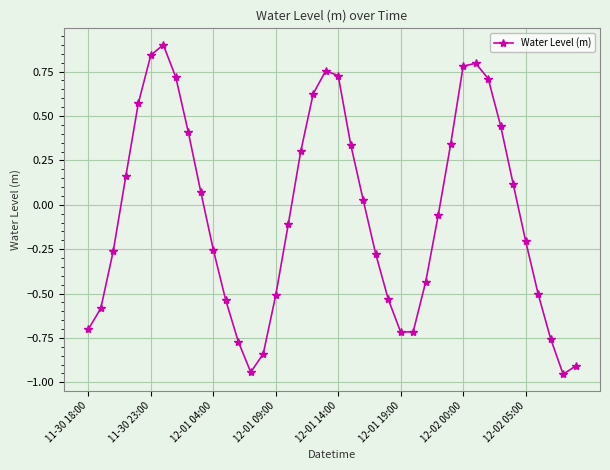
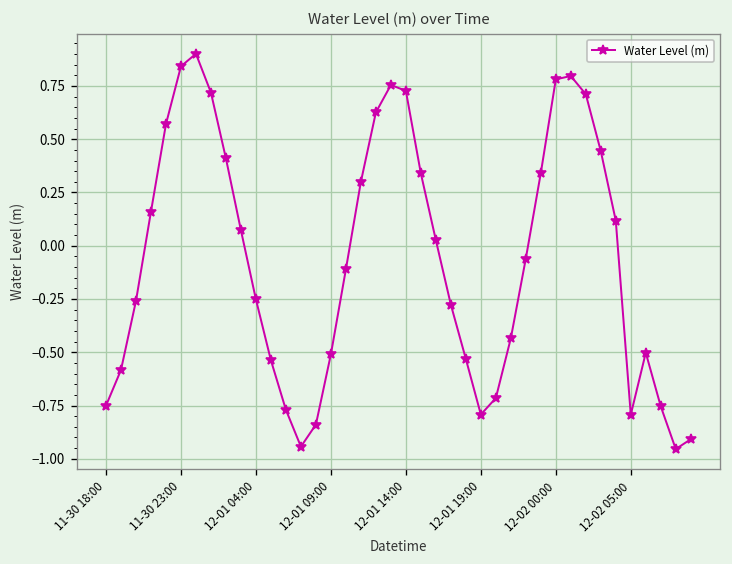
11-30 18:00: -0.70 -> -0.75
12-01 19:00: -0.72 -> -0.79
12-02 05:00: -0.20 -> -0.79
